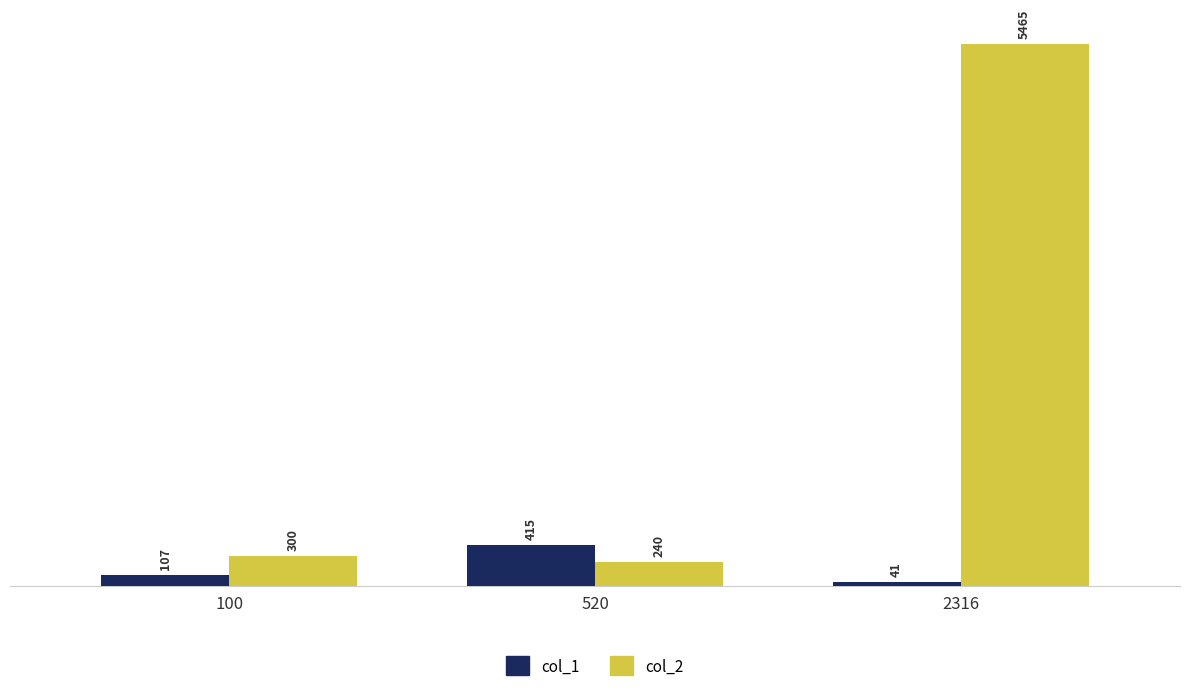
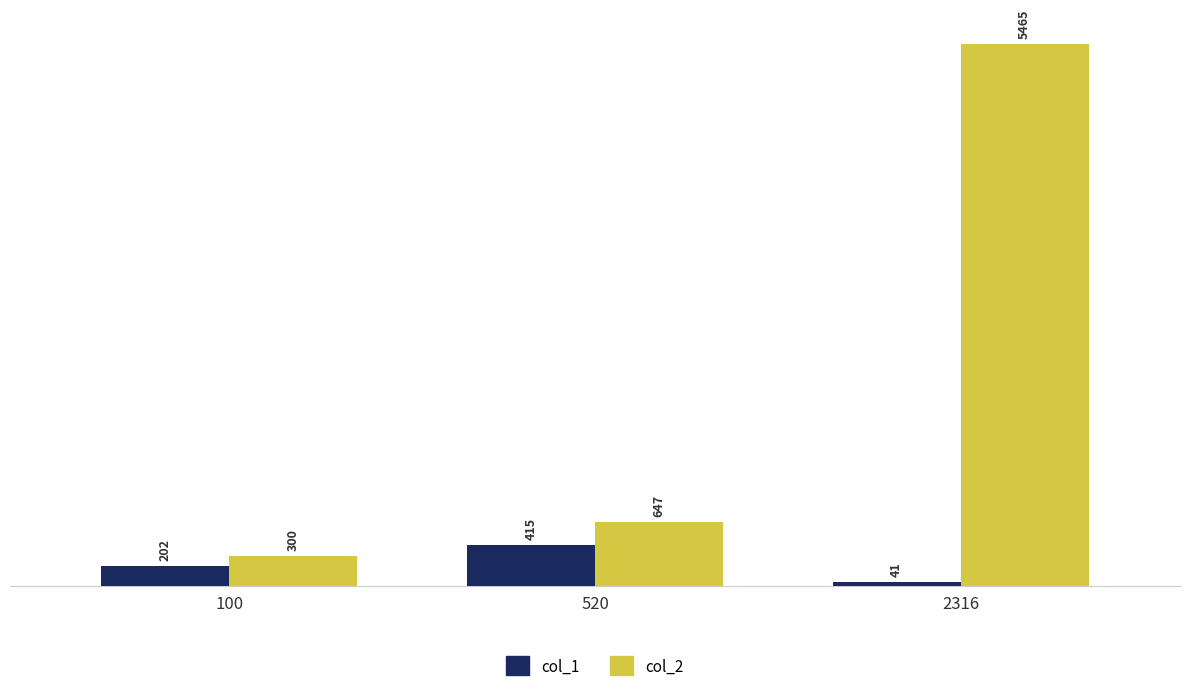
col_1, 100: 107 -> 202
col_2, 520: 240 -> 647
